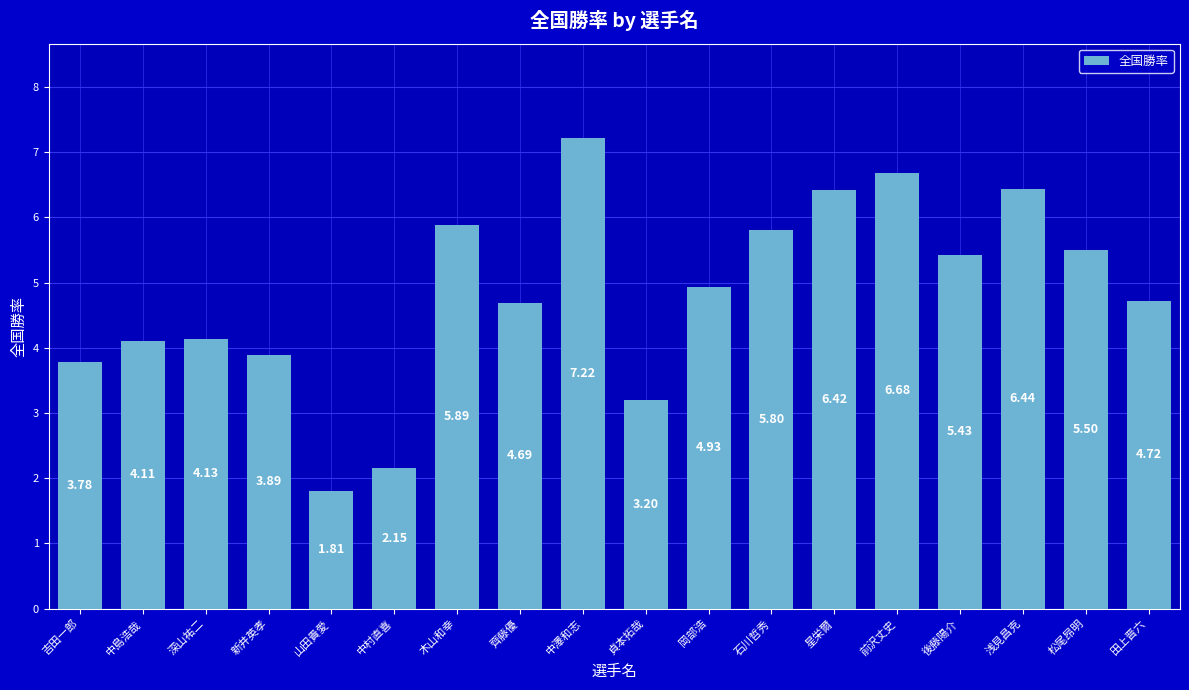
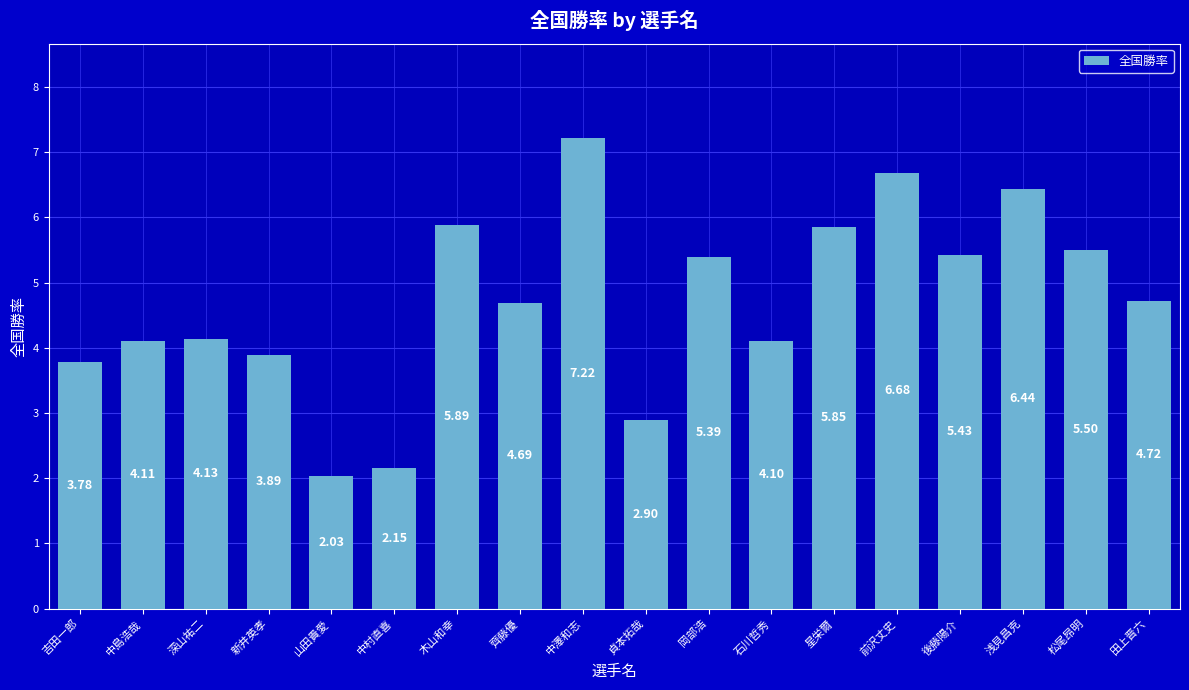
山田貴愛: 1.81 -> 2.03
貞本拓哉: 3.20 -> 2.90
岡部浩: 4.93 -> 5.39
石川哲秀: 5.80 -> 4.10
星栄爾: 6.42 -> 5.85
